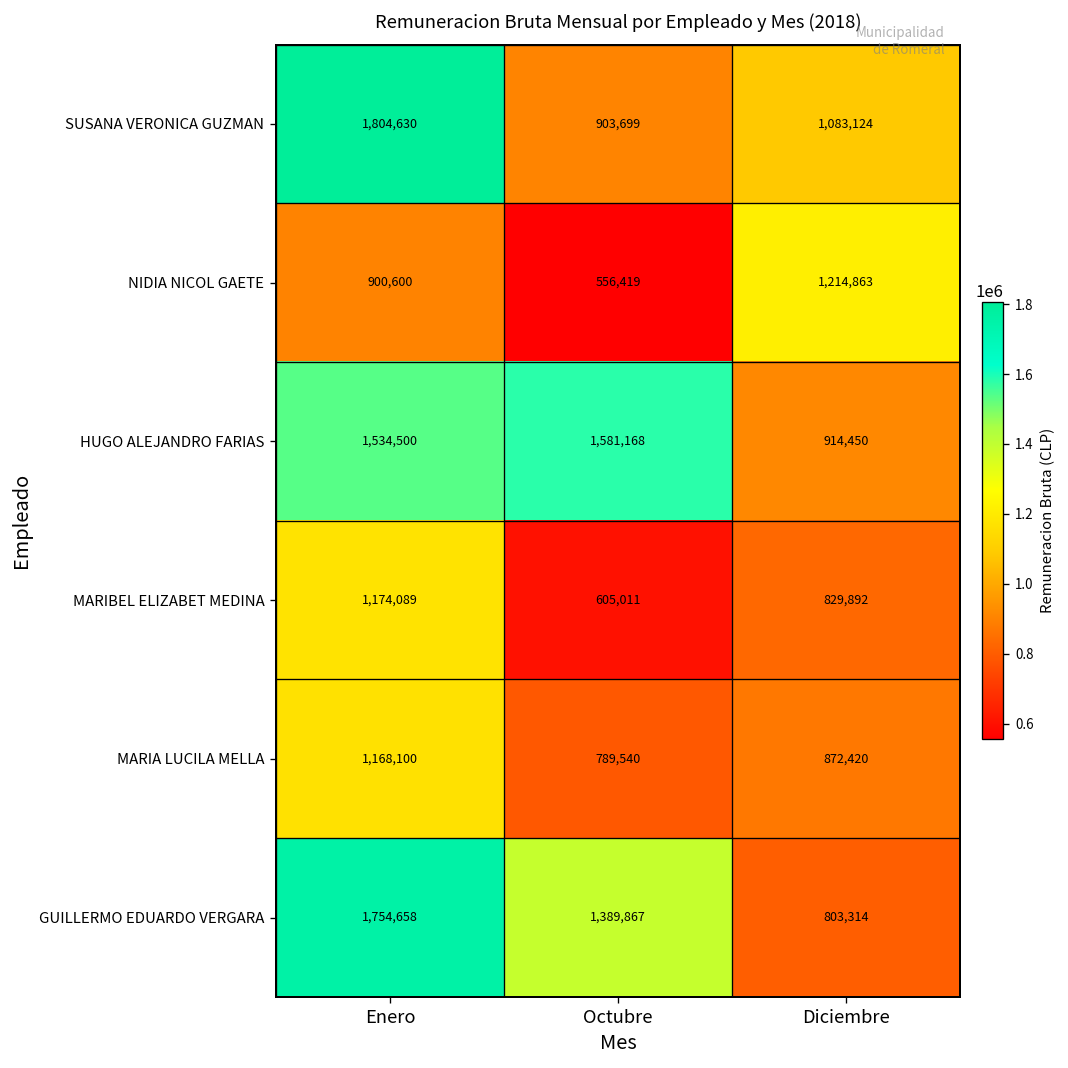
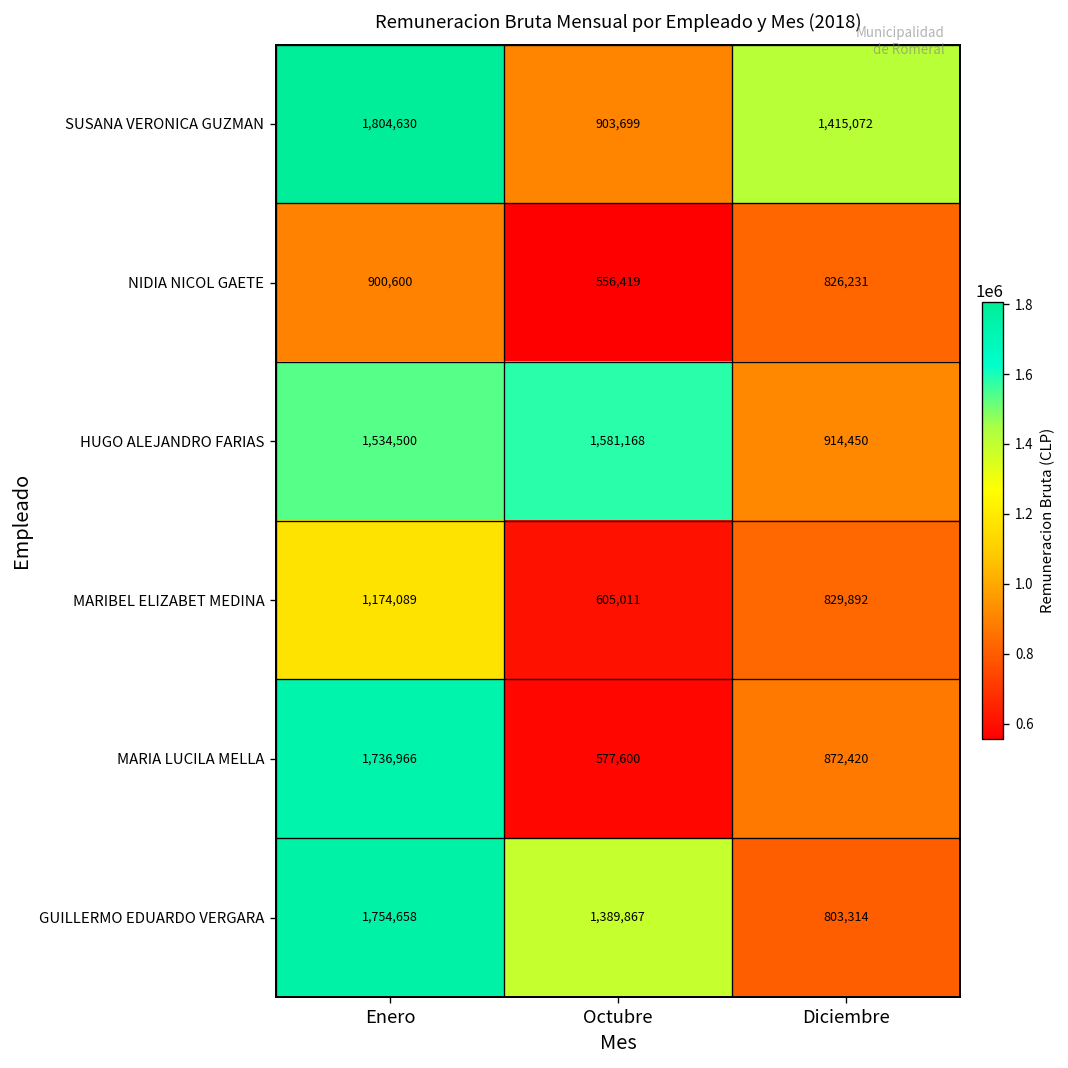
SUSANA VERONICA GUZMAN, Diciembre: 1,083,124 -> 1,415,072
NIDIA NICOL GAETE, Diciembre: 1,214,863 -> 826,231
MARIA LUCILA MELLA, Enero: 1,168,100 -> 1,736,966
MARIA LUCILA MELLA, Octubre: 789,540 -> 577,600
